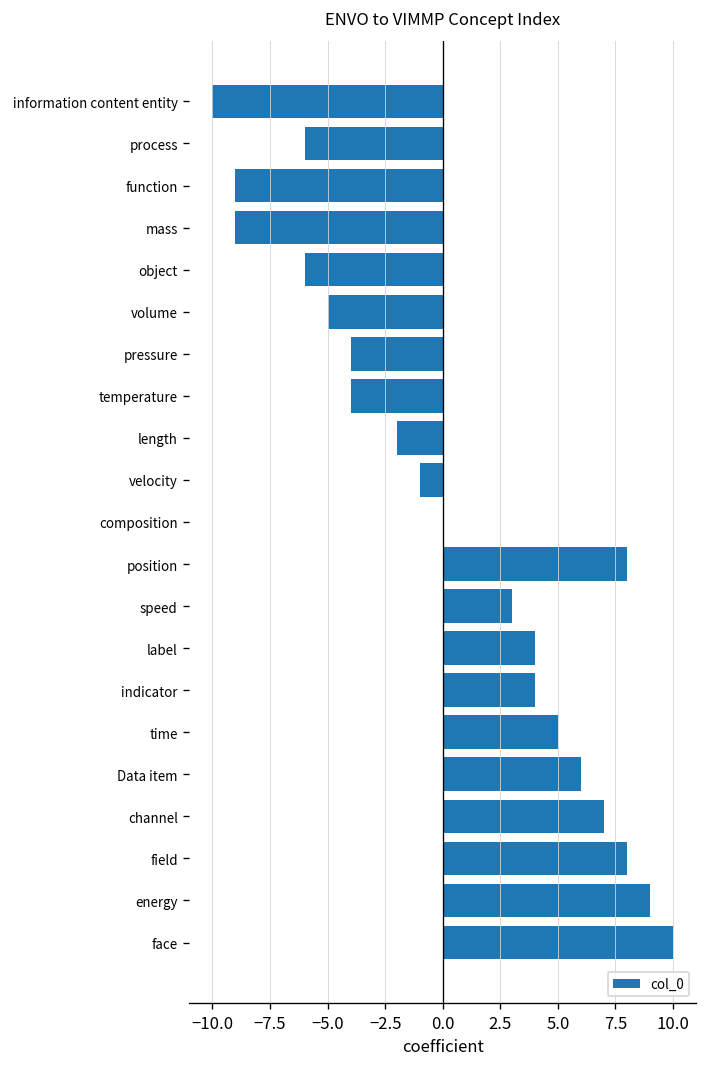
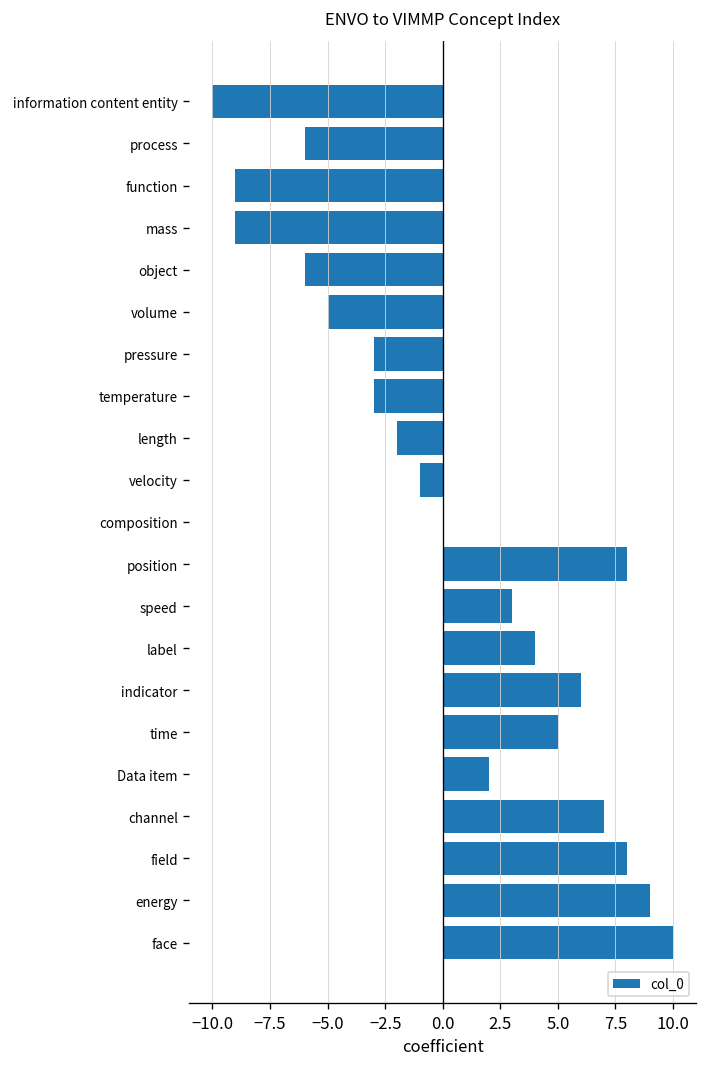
pressure: -4.0 -> -3.0
temperature: -4.0 -> -3.0
indicator: 4.0 -> 6.0
Data item: 6.0 -> 2.0
